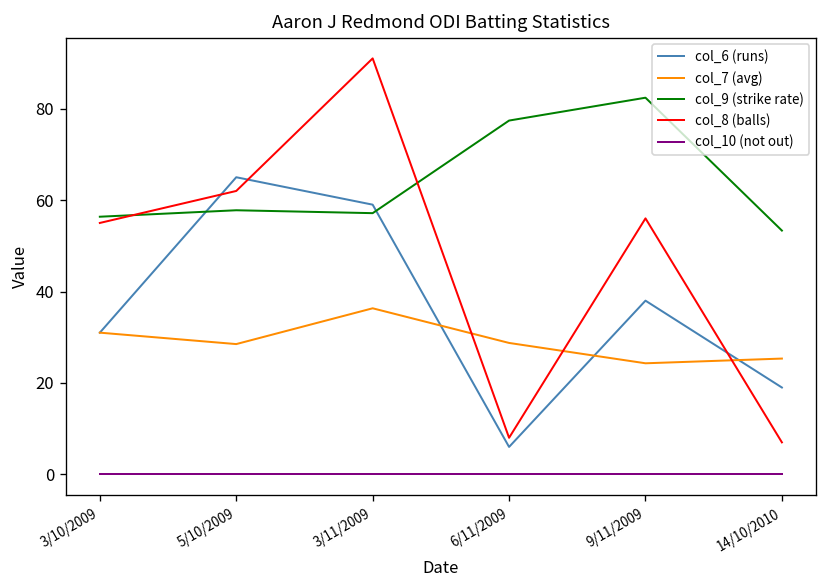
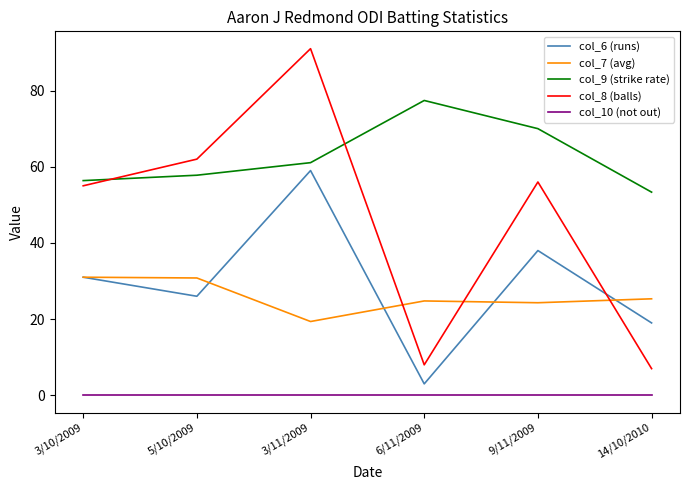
col_6 (runs), 5/10/2009: 65 -> 26
col_7 (avg), 5/10/2009: 29 -> 31
col_7 (avg), 3/11/2009: 36 -> 19
col_9 (strike rate), 3/11/2009: 57 -> 61
col_6 (runs), 6/11/2009: 6 -> 3
col_7 (avg), 6/11/2009: 29 -> 25
col_9 (strike rate), 9/11/2009: 82 -> 70
